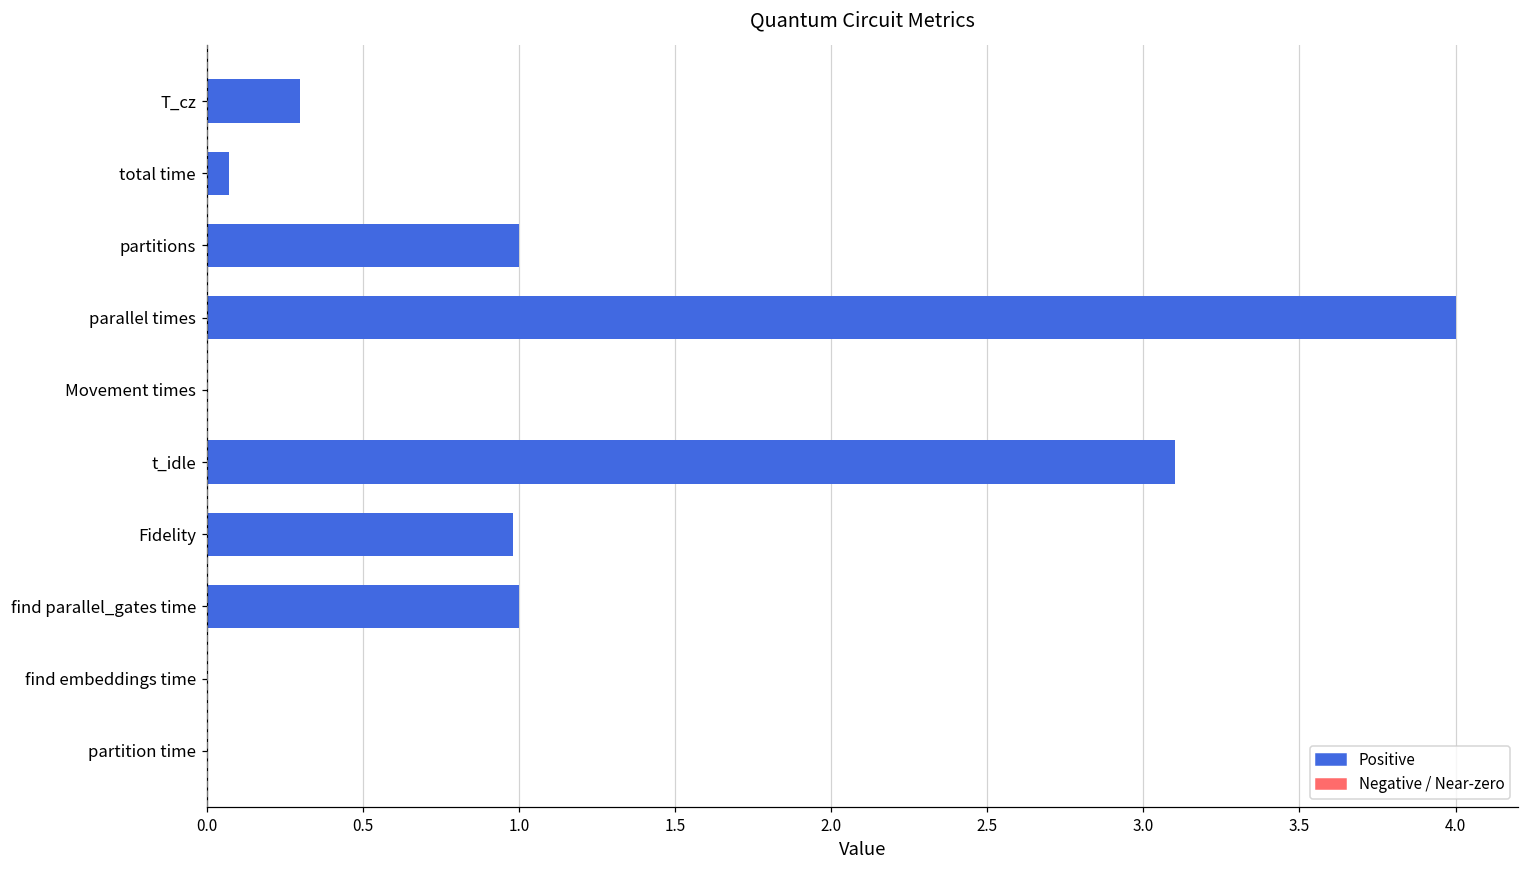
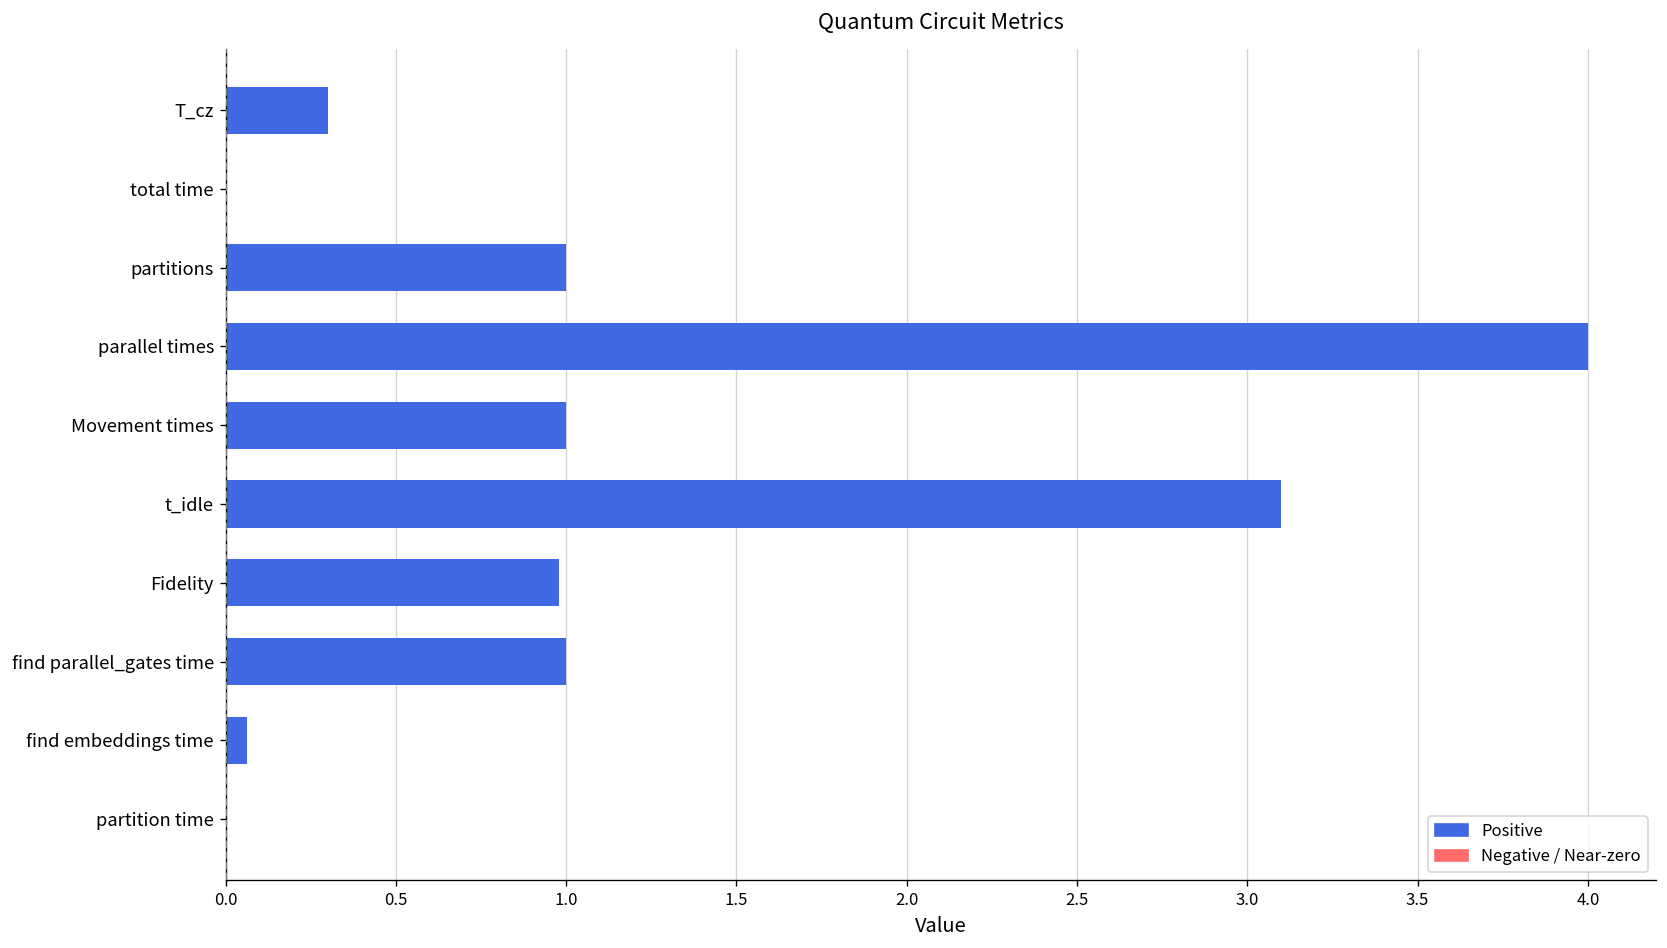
total time: 0.07 -> 0.00
Movement times: 0 -> 1
find embeddings time: 0.00 -> 0.06
